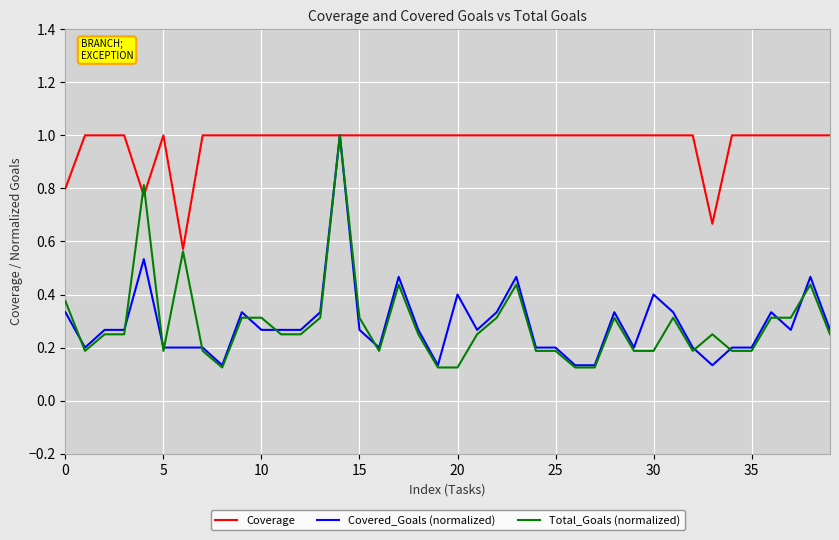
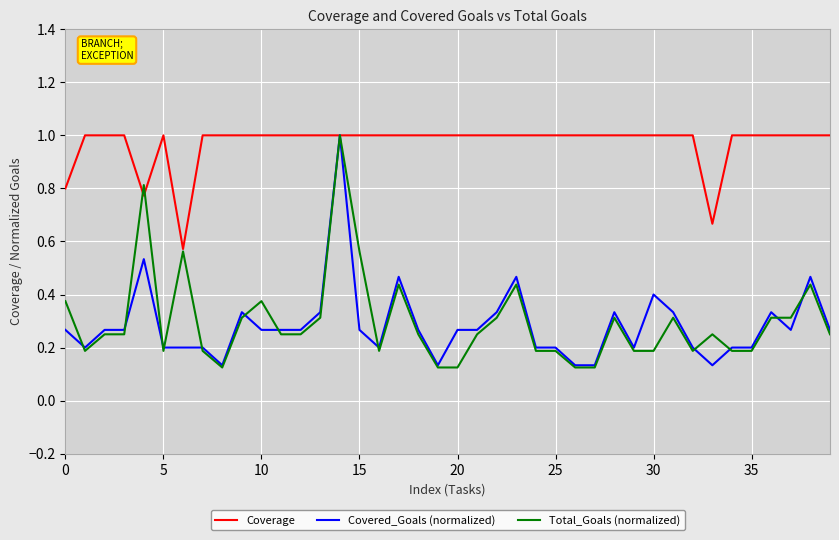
Covered_Goals (normalized), 0: 0.33 -> 0.27
Total_Goals (normalized), 10: 0.31 -> 0.38
Total_Goals (normalized), 15: 0.31 -> 0.56
Covered_Goals (normalized), 20: 0.40 -> 0.27
